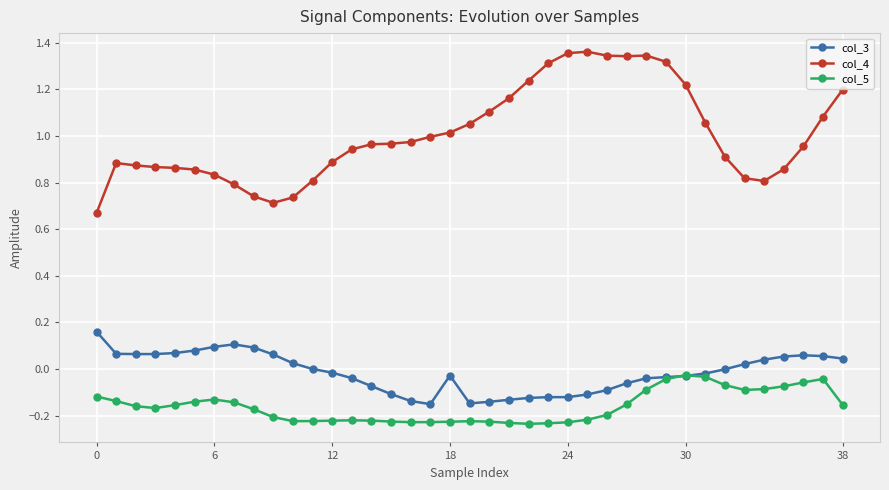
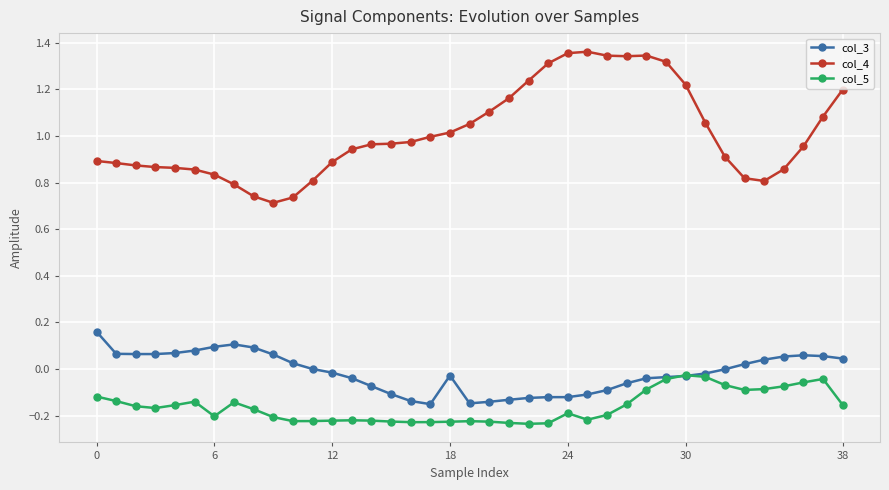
col_4, 0: 0.67 -> 0.89
col_5, 6: -0.13 -> -0.20
col_5, 24: -0.23 -> -0.19
